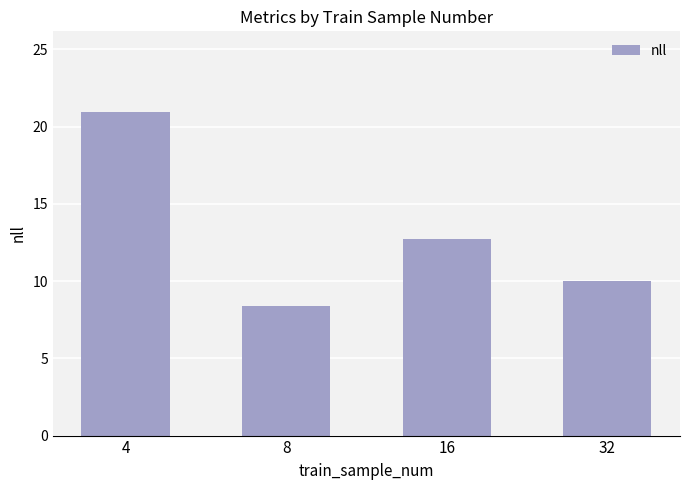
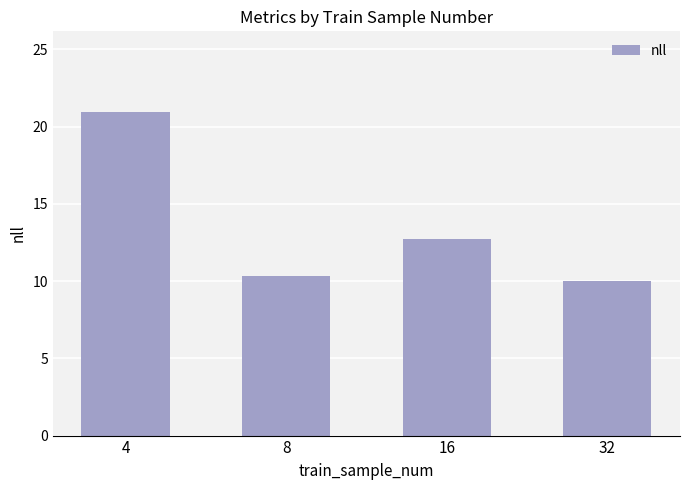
8: 8.4 -> 10.3
